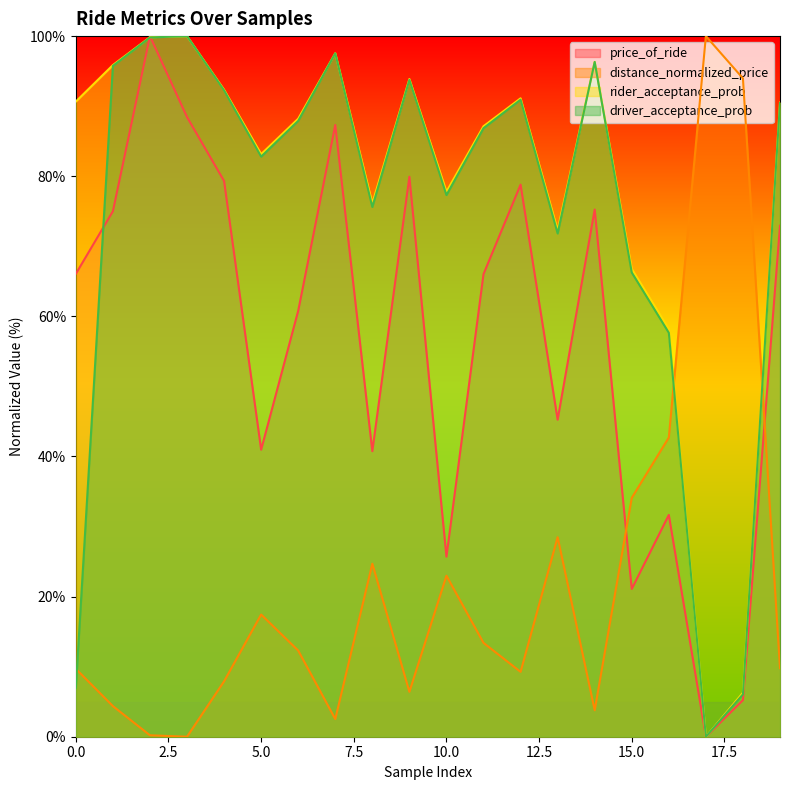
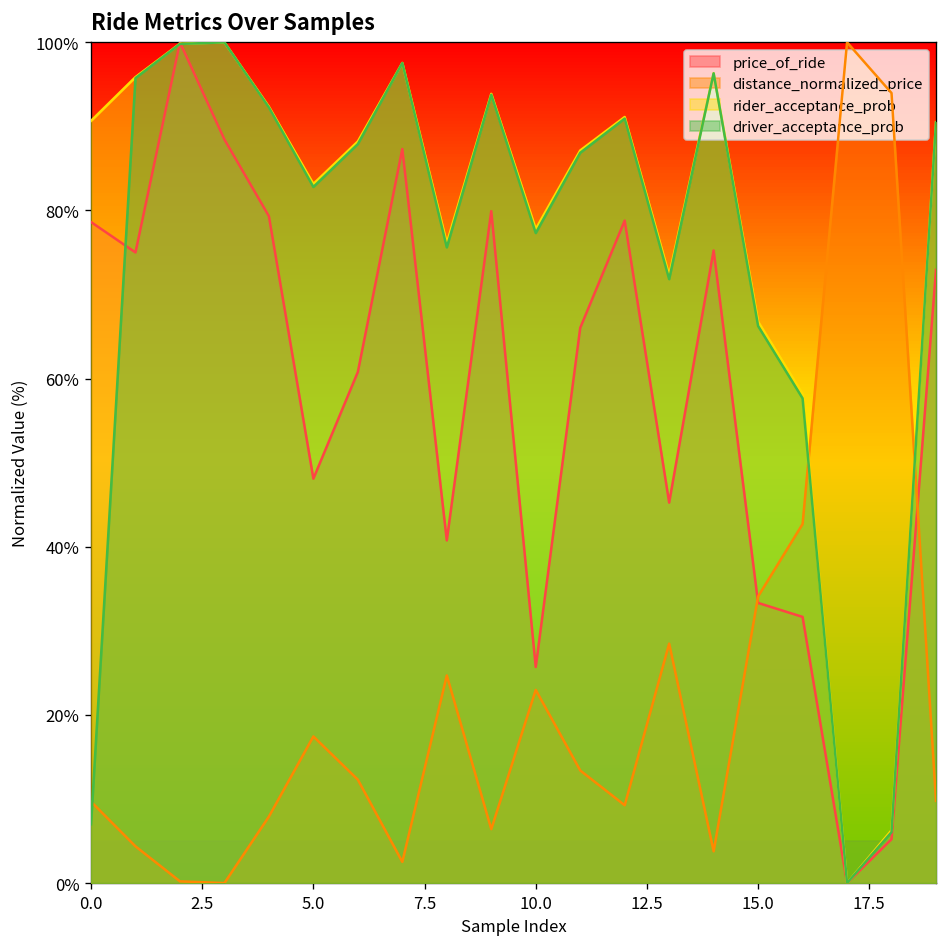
price_of_ride, 0.0: 66% -> 79%
price_of_ride, 5.0: 41% -> 48%
price_of_ride, 15.0: 21% -> 33%
